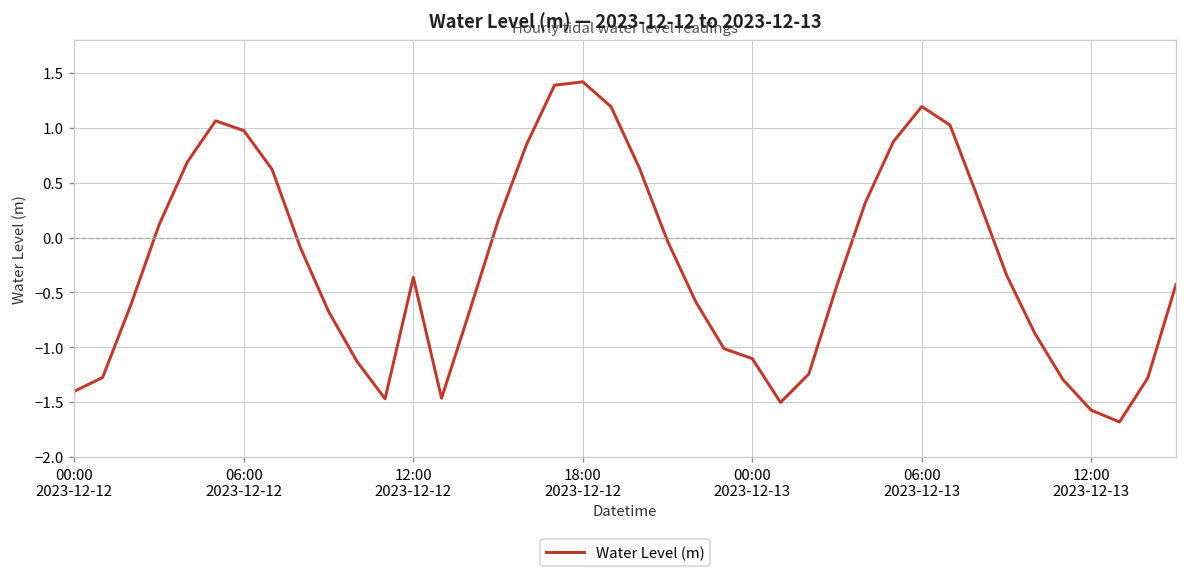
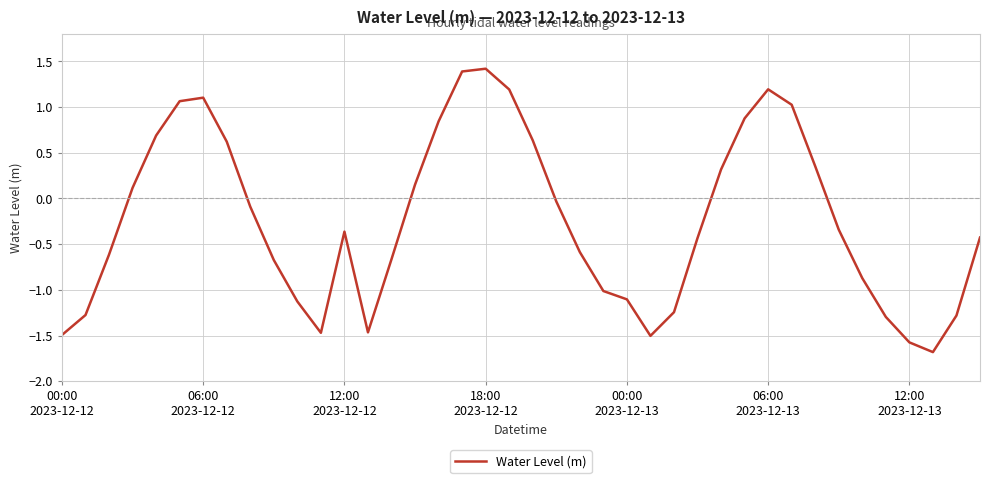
00:00 2023-12-12: -1.4 -> -1.5
06:00 2023-12-12: 1.0 -> 1.1
